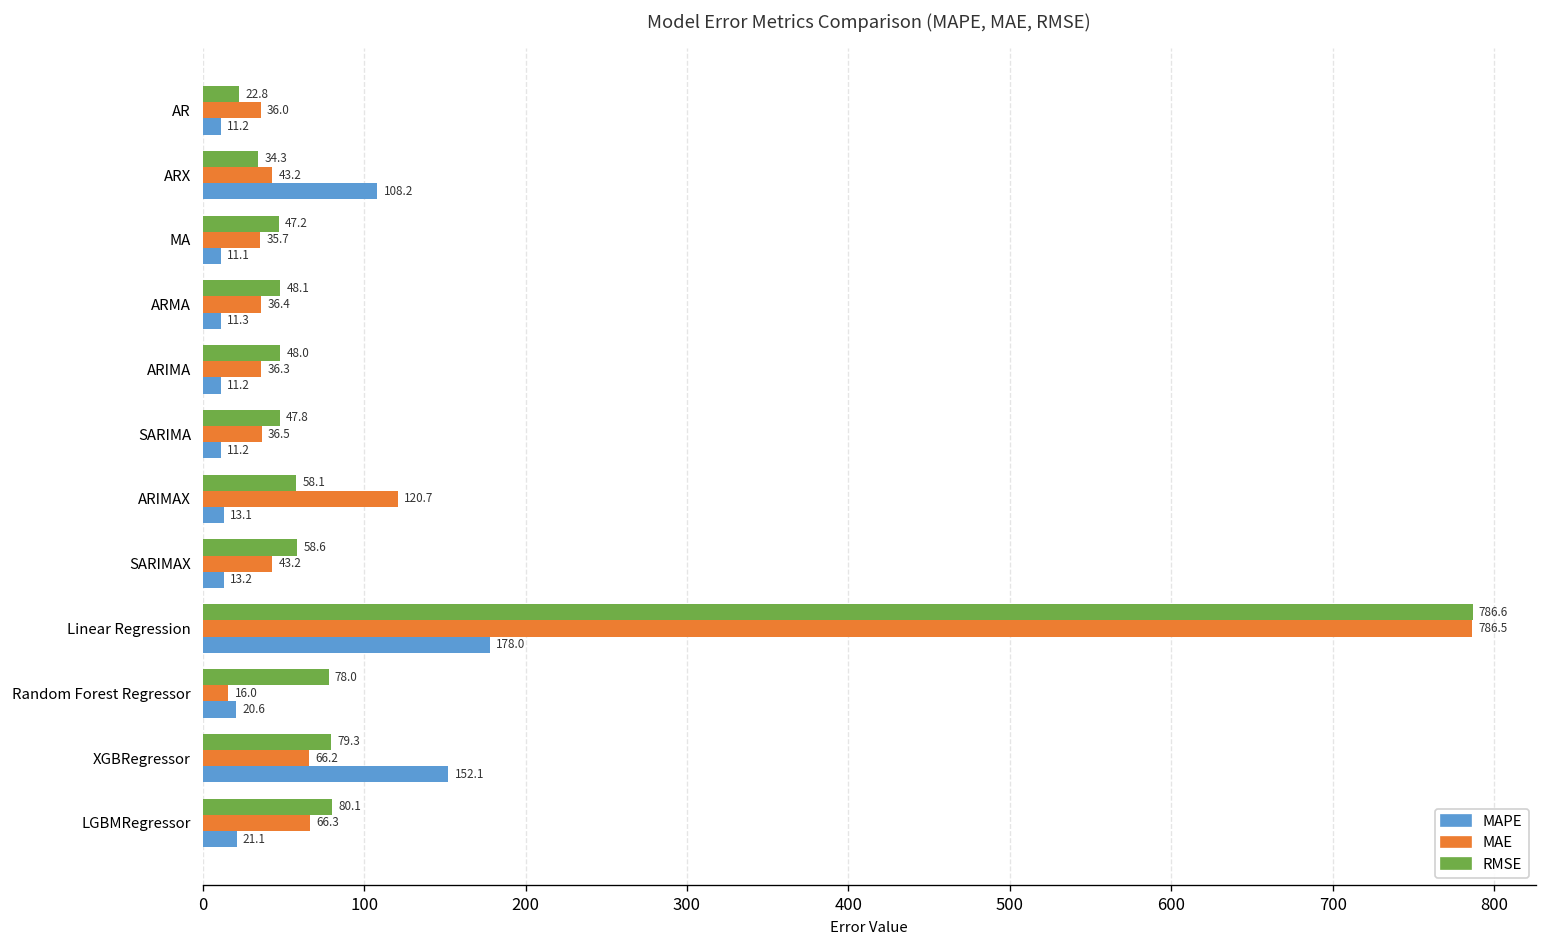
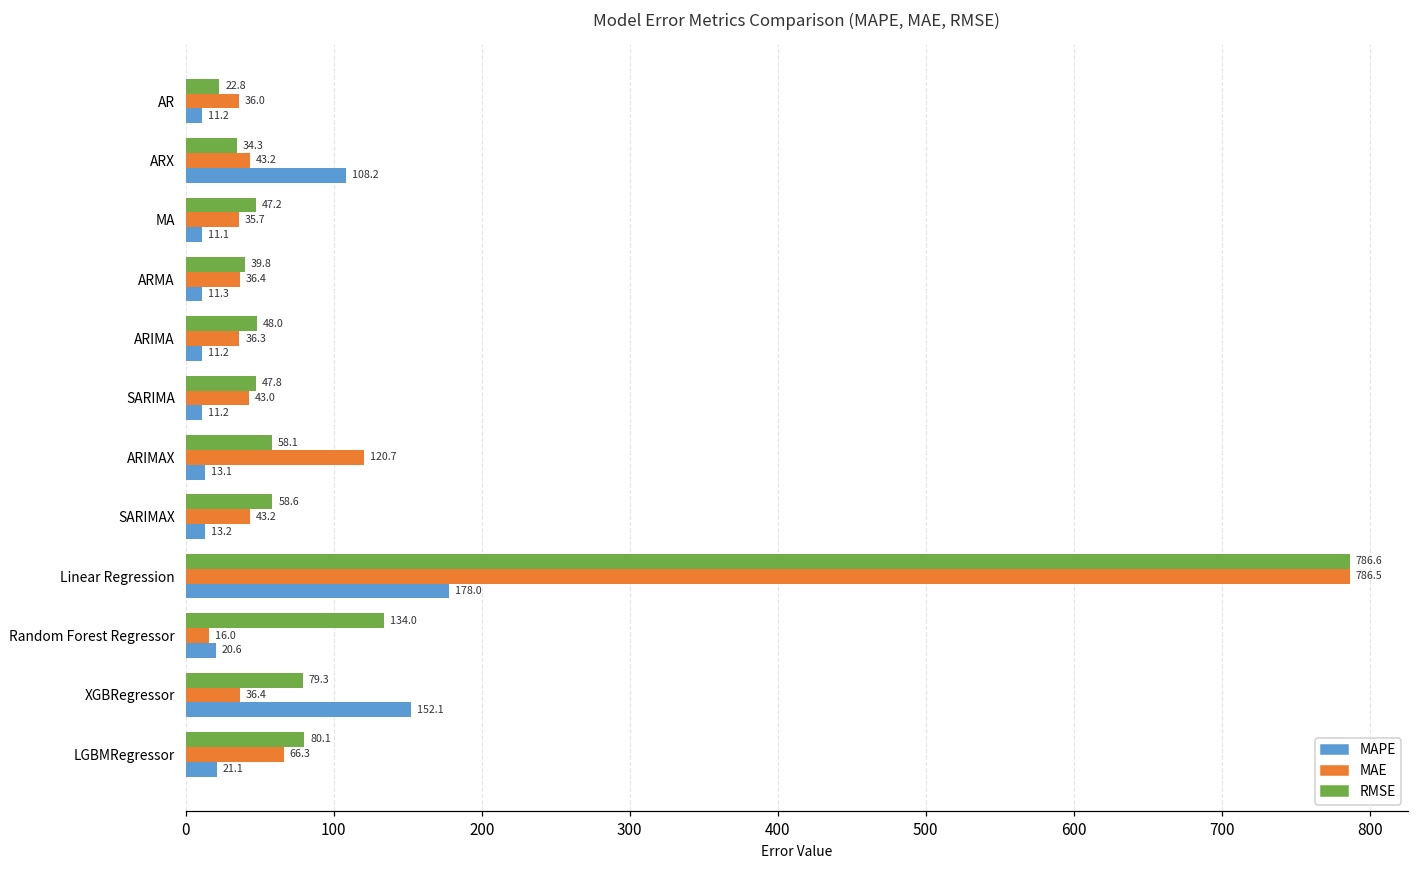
RMSE, ARMA: 48.1 -> 39.8
MAE, SARIMA: 36.5 -> 43.0
RMSE, Random Forest Regressor: 78.0 -> 134.0
MAE, XGBRegressor: 66.2 -> 36.4
